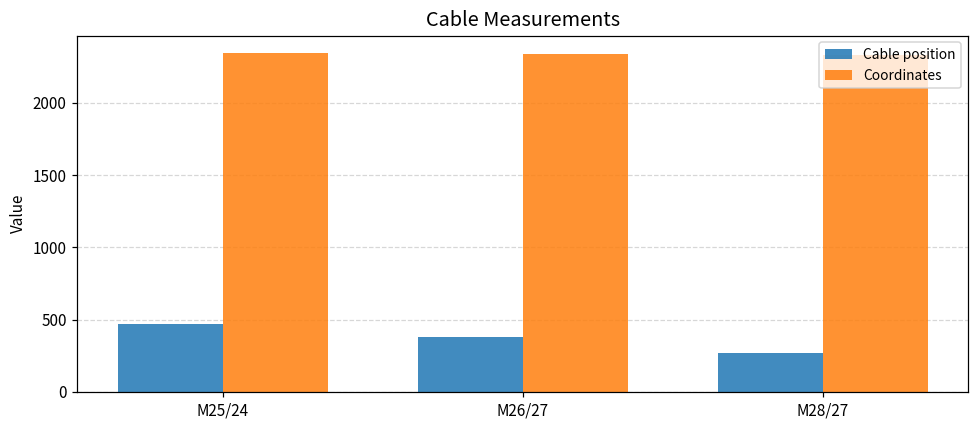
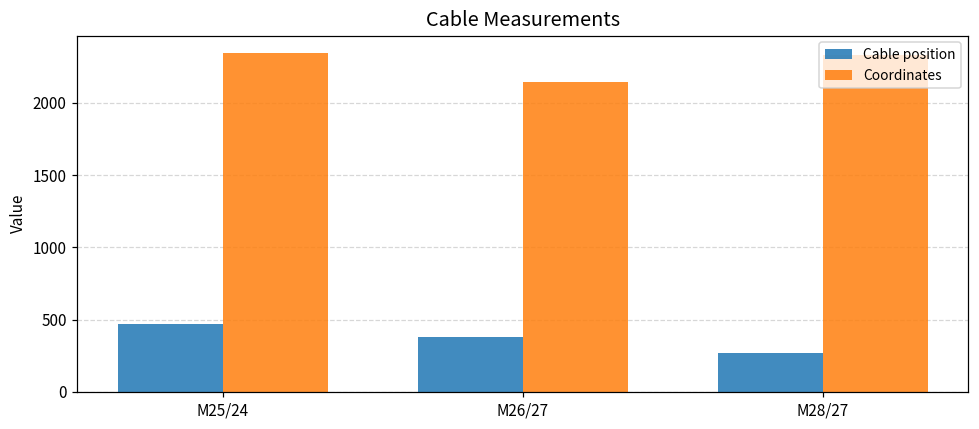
Coordinates, M26/27: 2340 -> 2140
